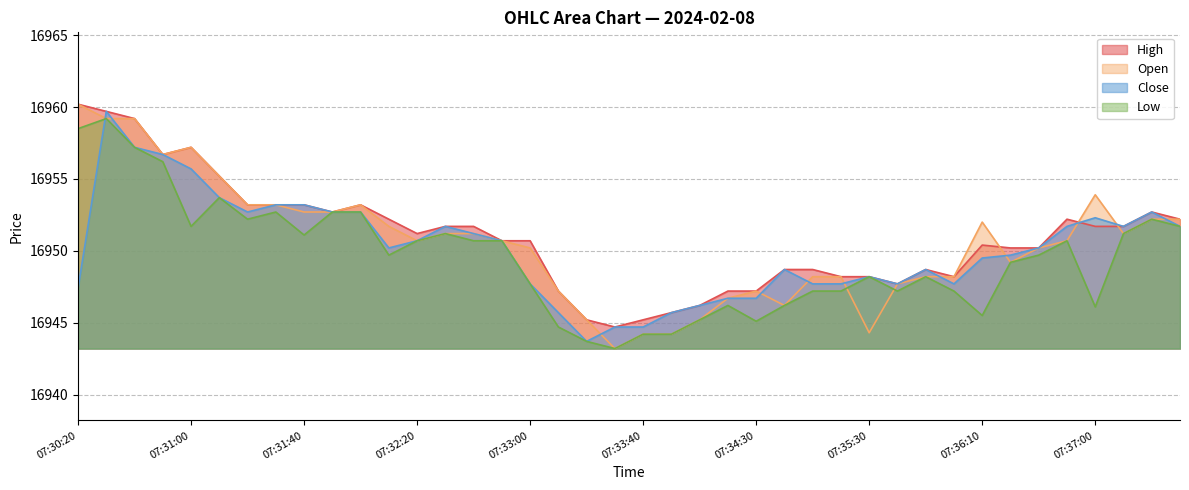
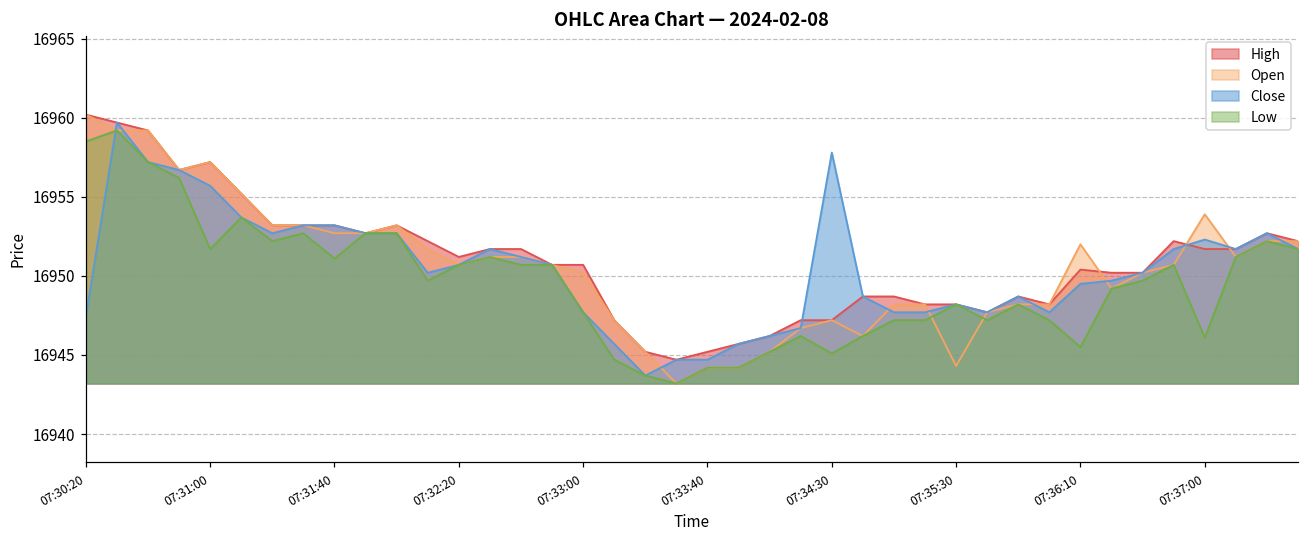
Close, 07:34:30: 16946.7 -> 16957.8
